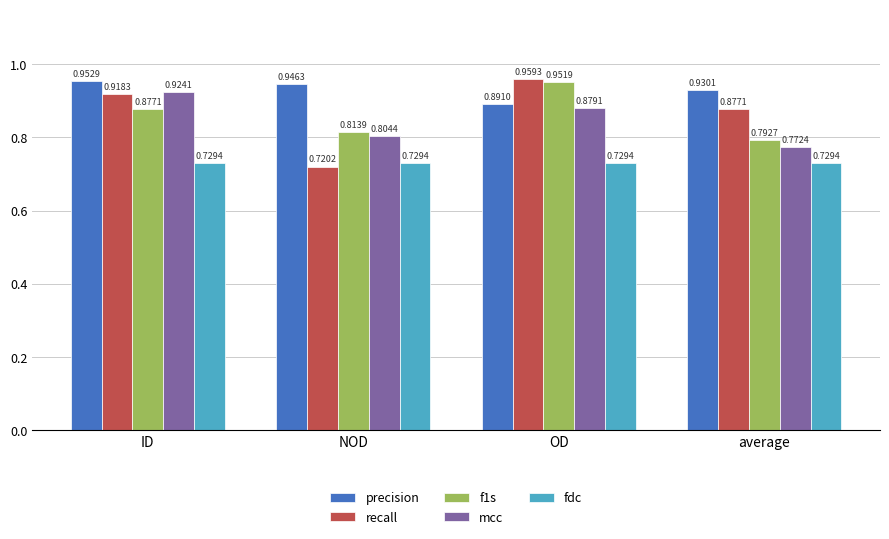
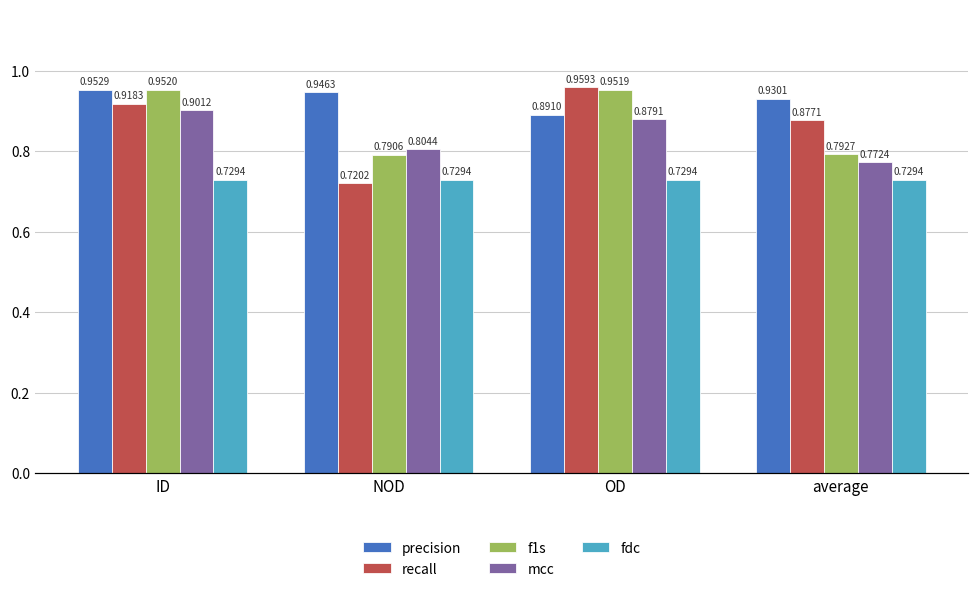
f1s, ID: 0.8771 -> 0.9520
mcc, ID: 0.9241 -> 0.9012
f1s, NOD: 0.8139 -> 0.7906
